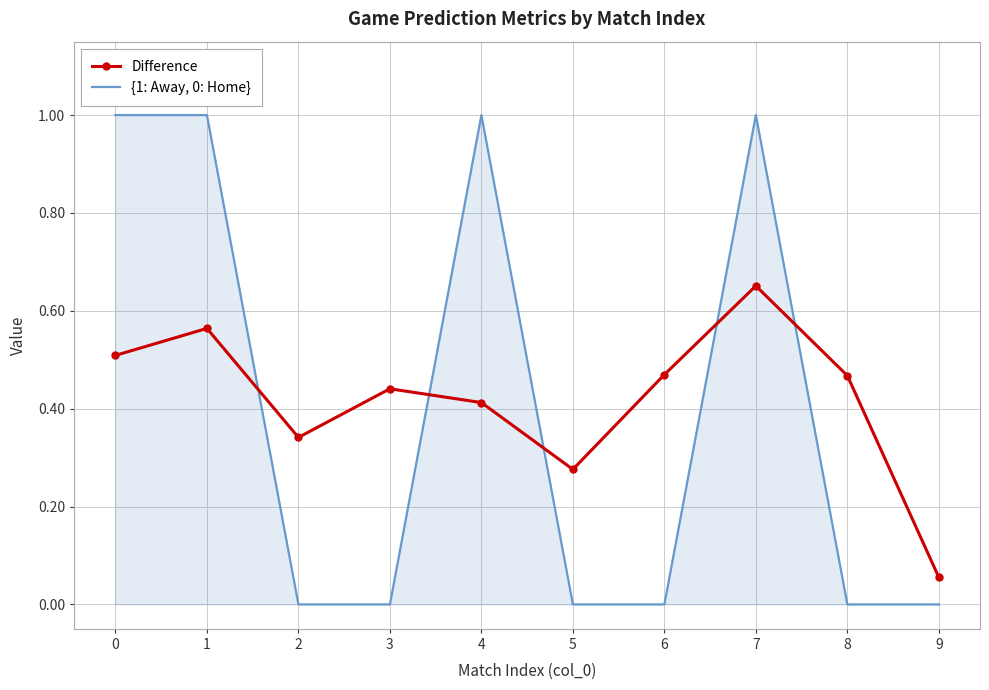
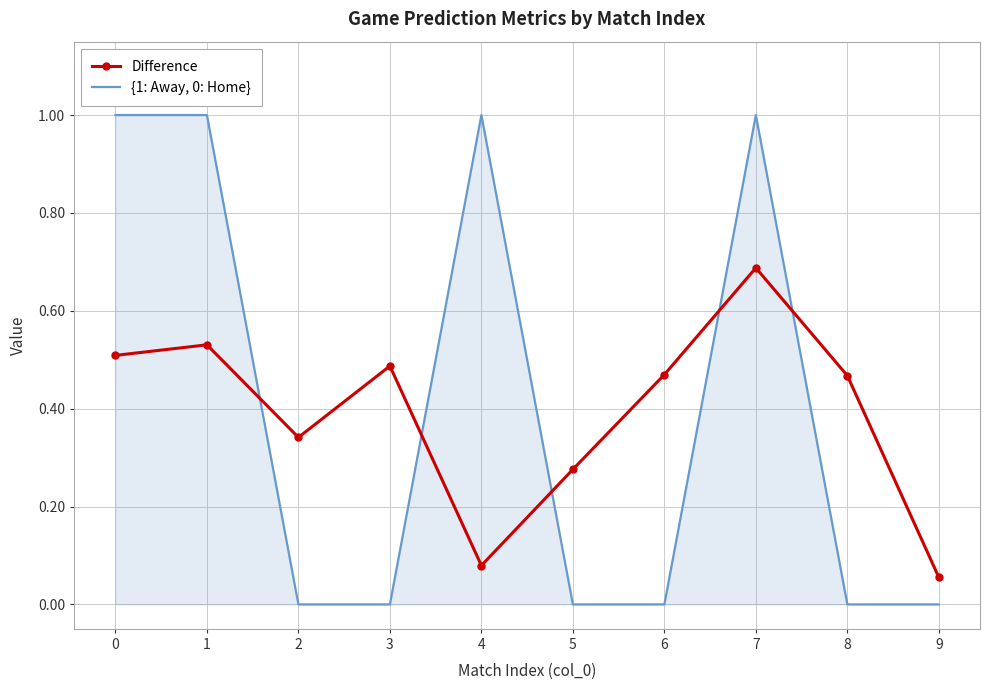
Difference, 1: 0.56 -> 0.53
Difference, 3: 0.44 -> 0.49
Difference, 4: 0.41 -> 0.08
Difference, 7: 0.65 -> 0.69
